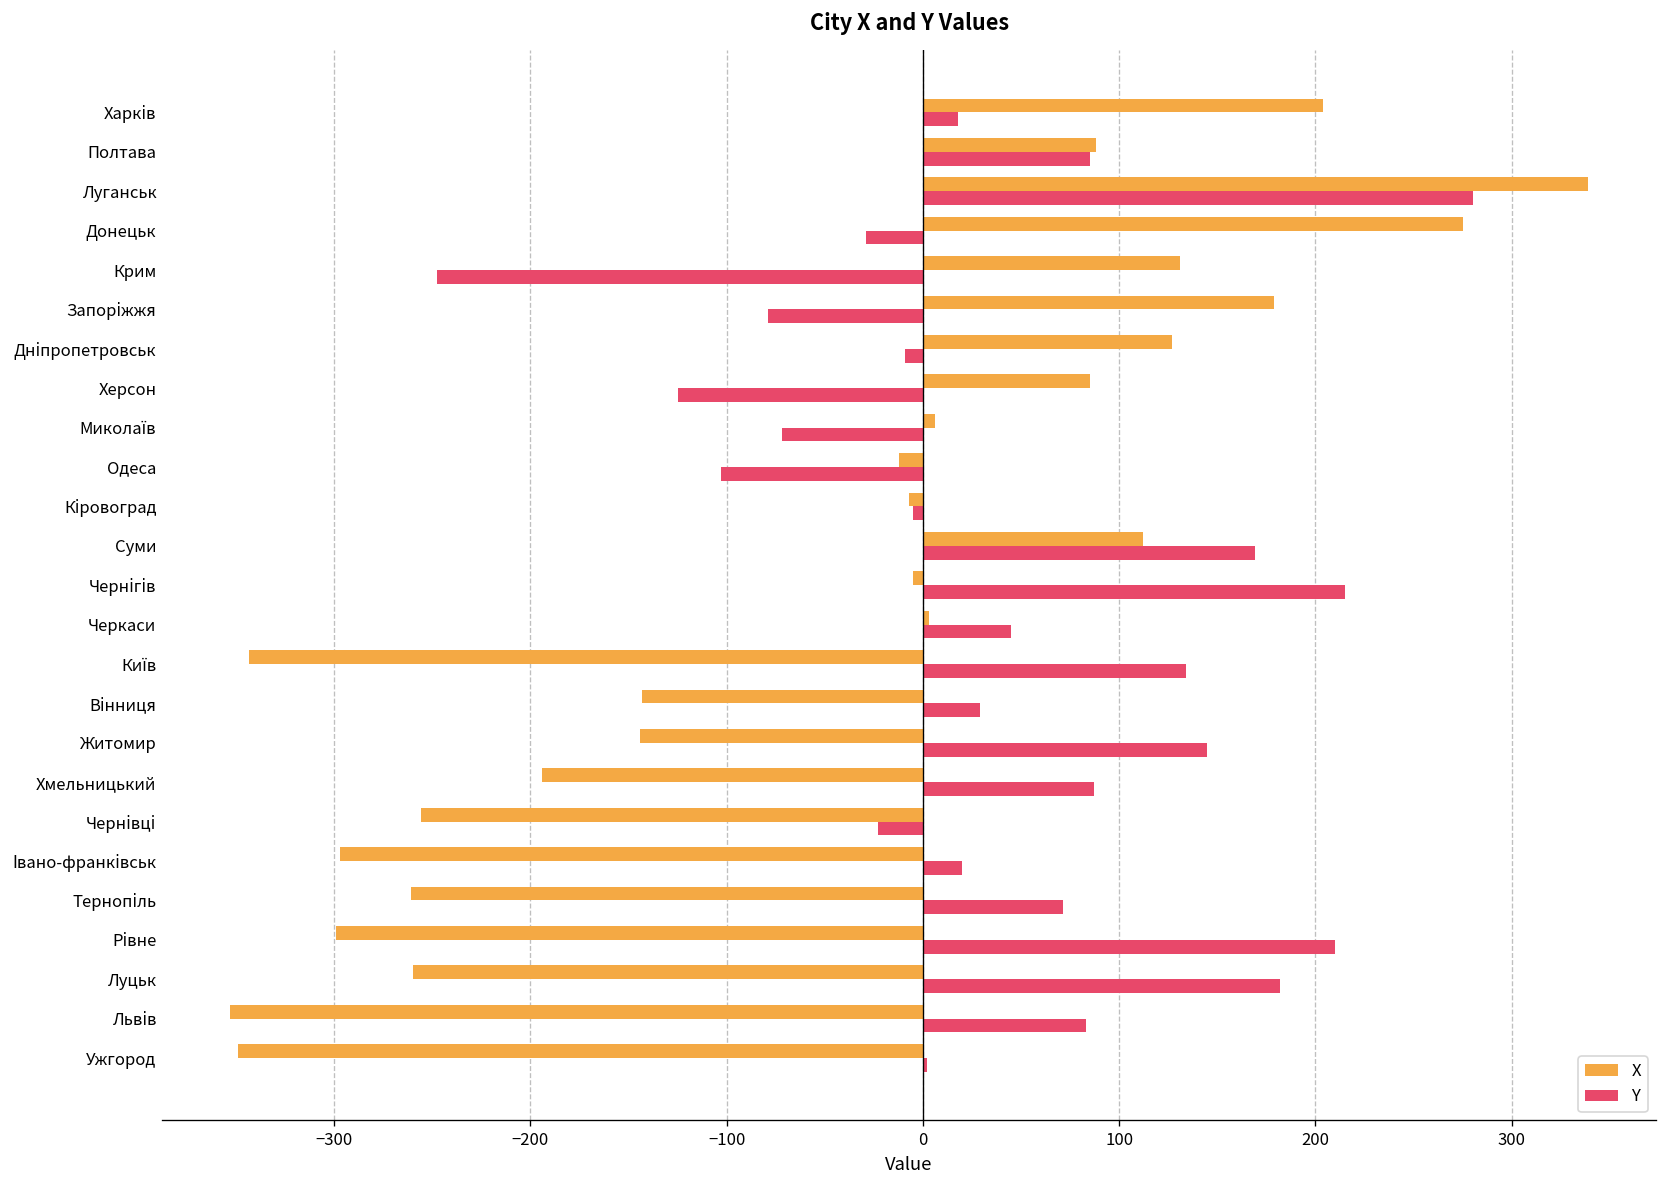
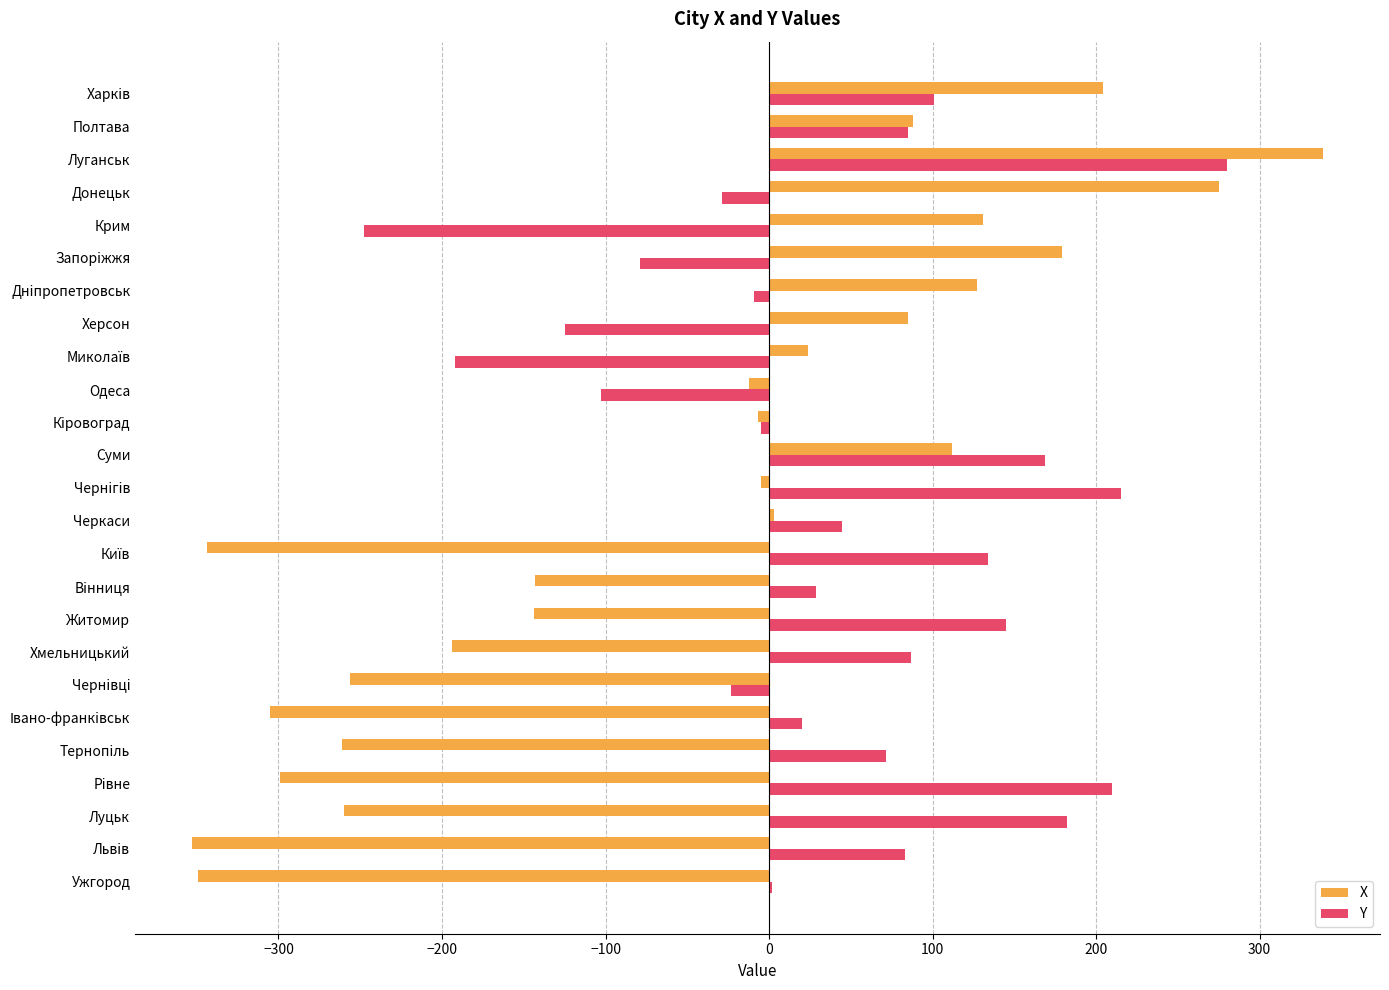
Y, Харків: 18 -> 101
X, Миколаїв: 6 -> 24
Y, Миколаїв: -72 -> -192
X, Івано-франківськ: -297 -> -305
